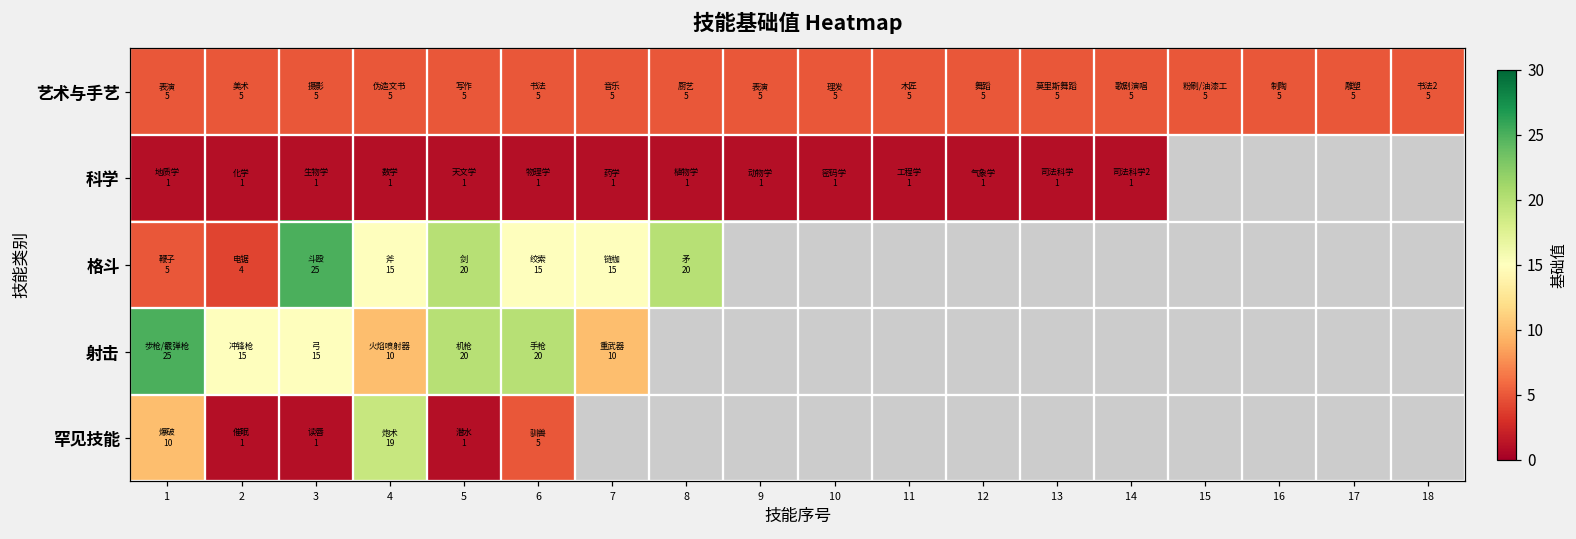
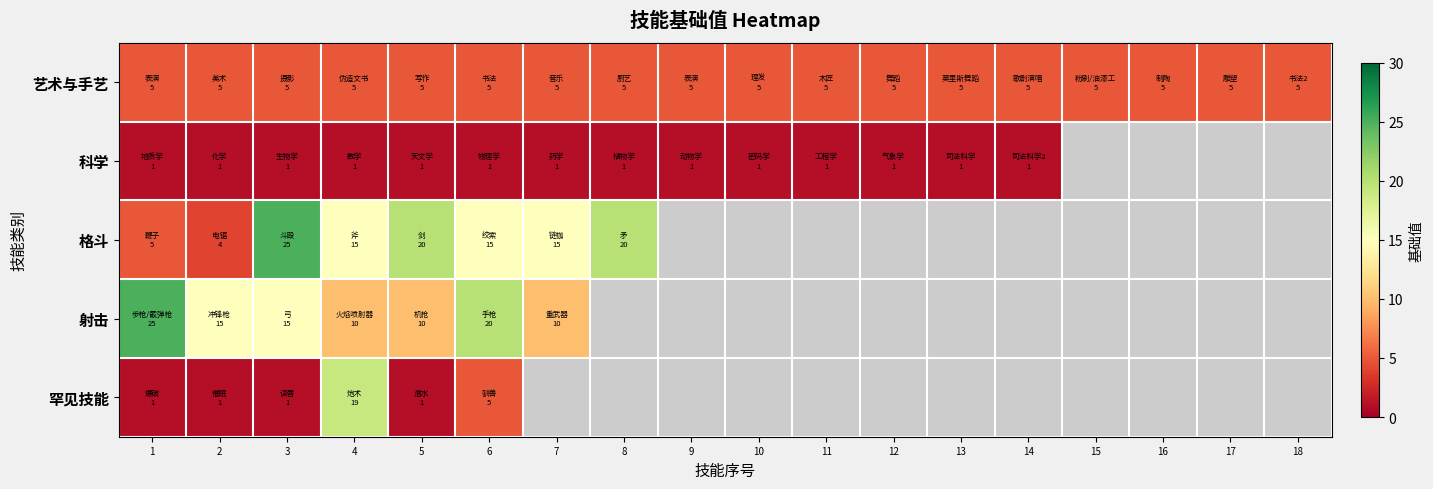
射击, 5: 20 -> 10
罕见技能, 1: 10 -> 1
